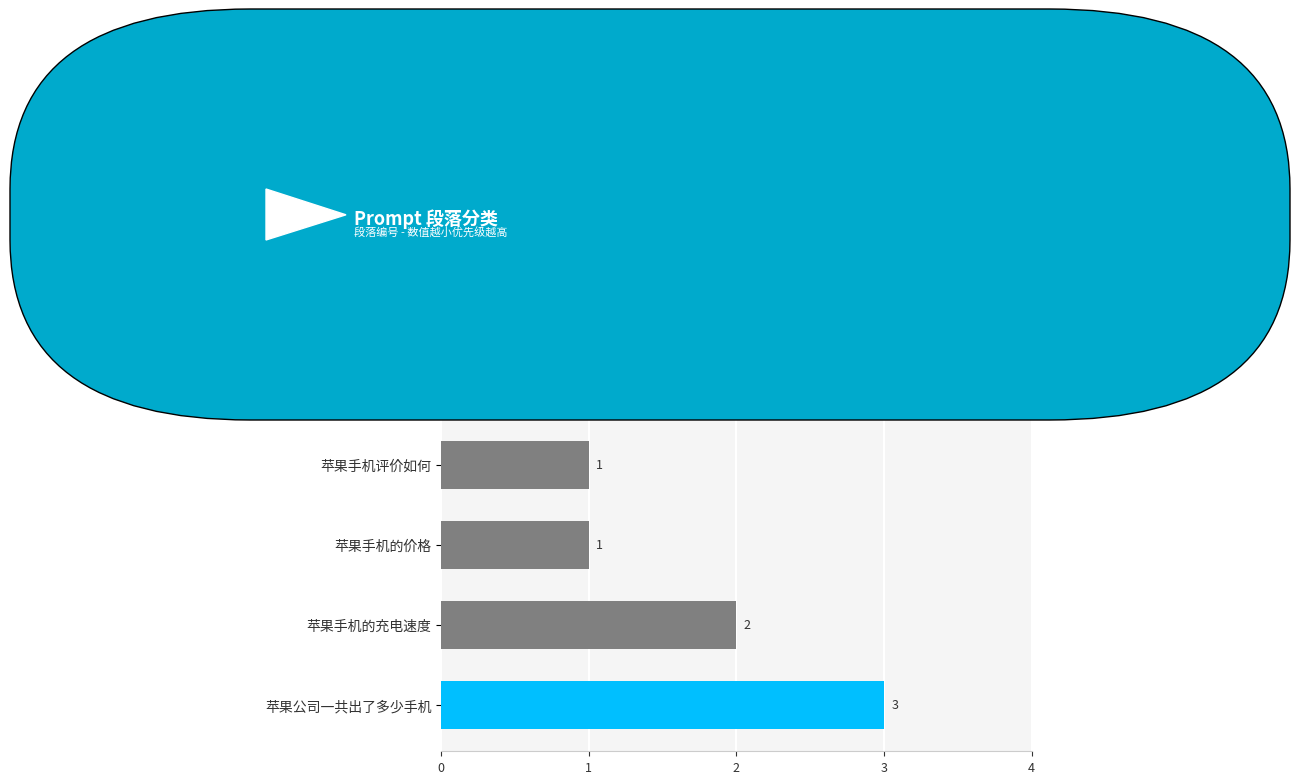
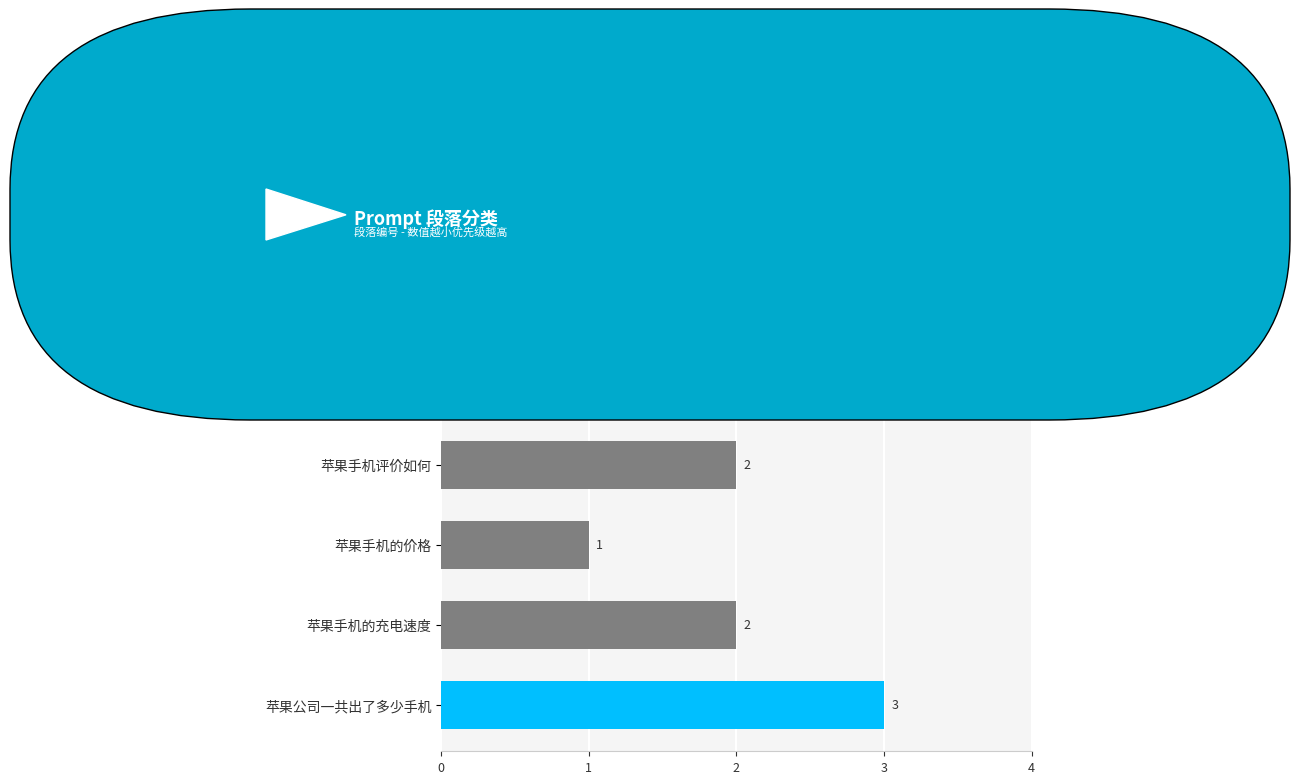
苹果手机评价如何: 1 -> 2
